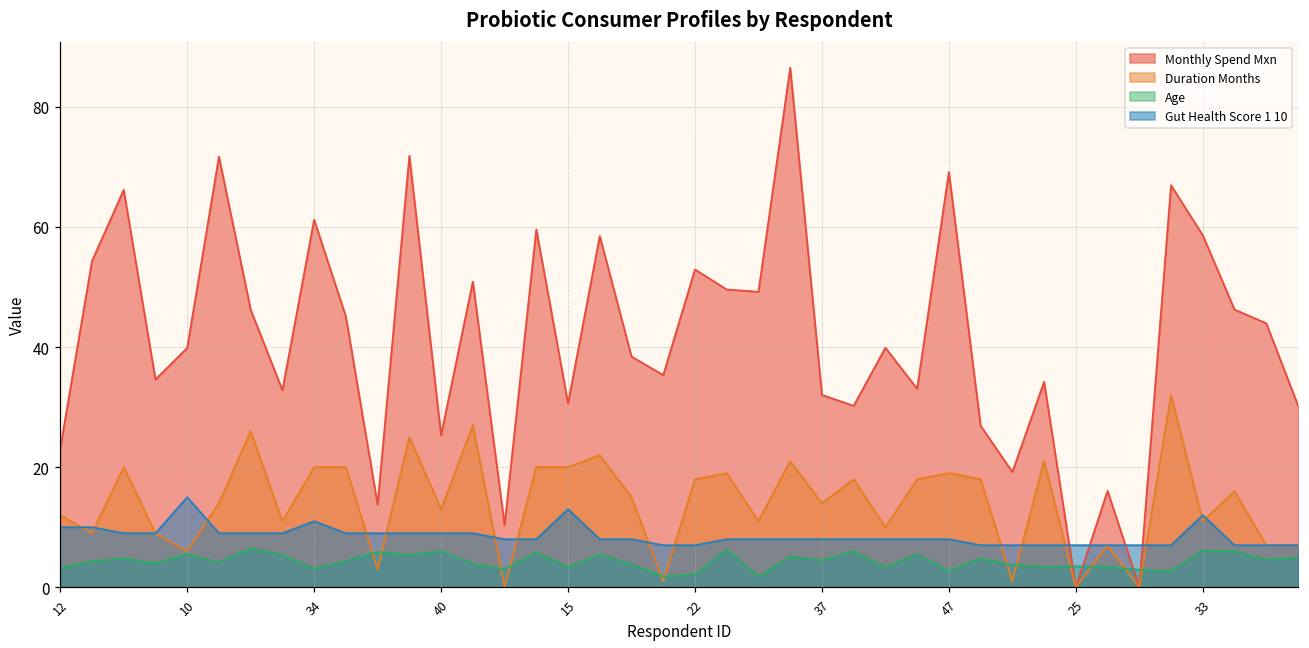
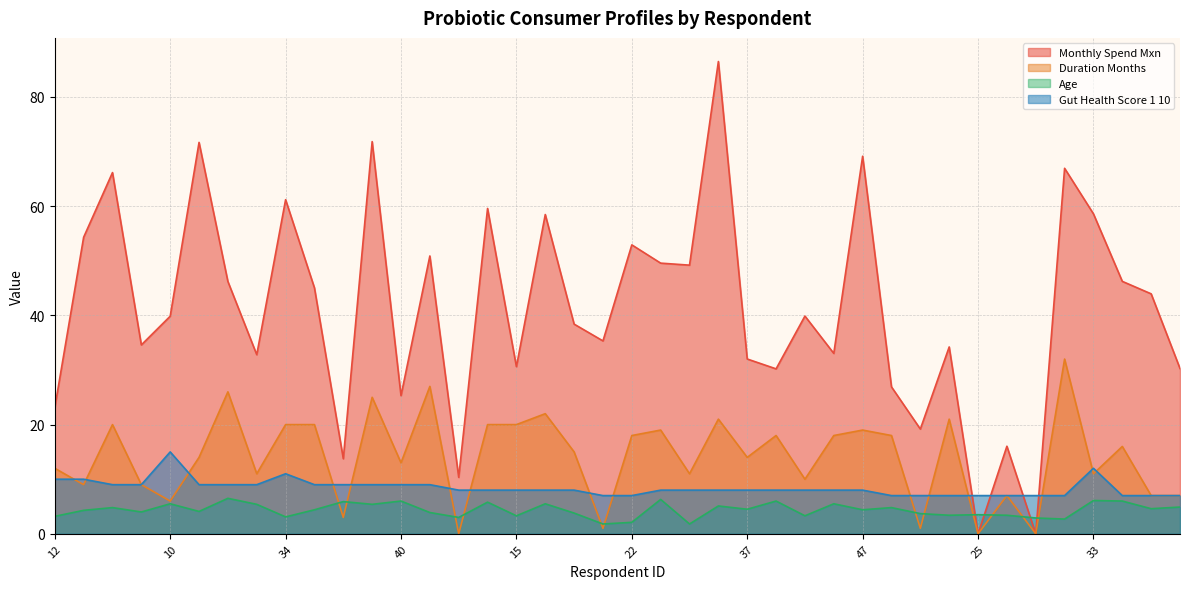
Gut Health Score 1 10, 15: 13 -> 8
Age, 47: 3 -> 4
